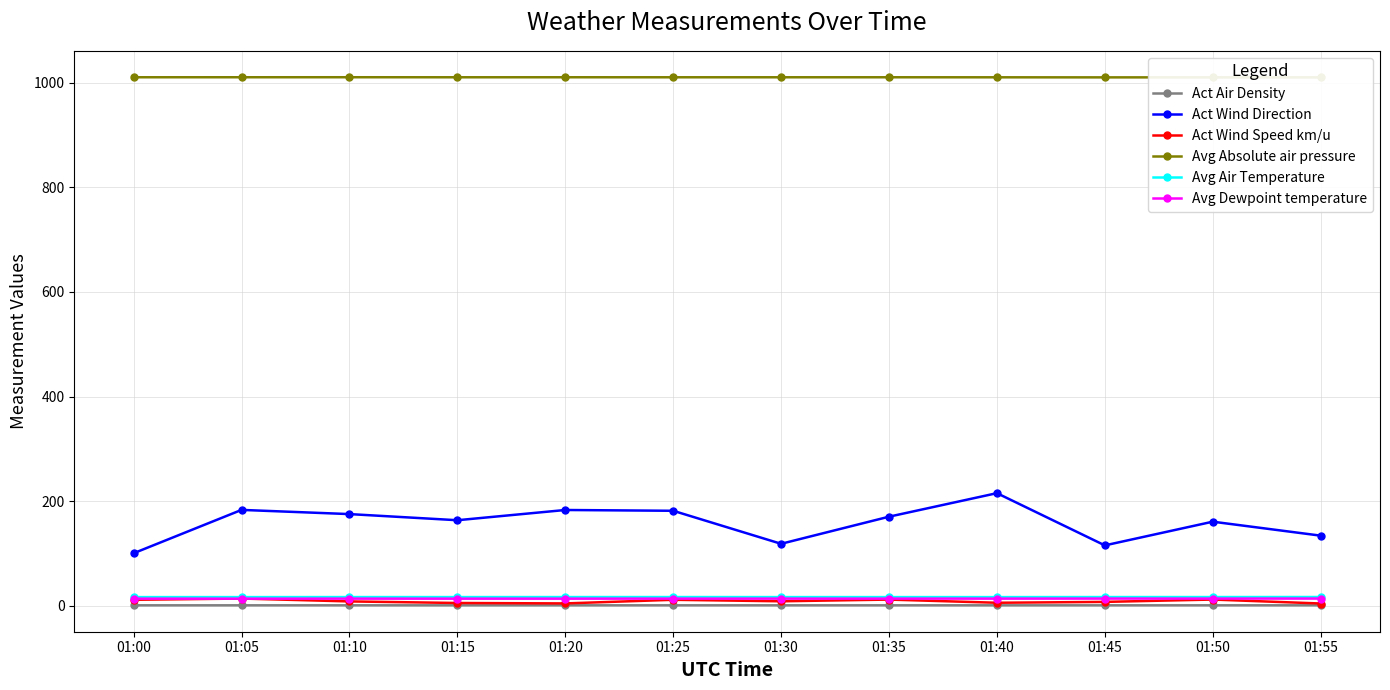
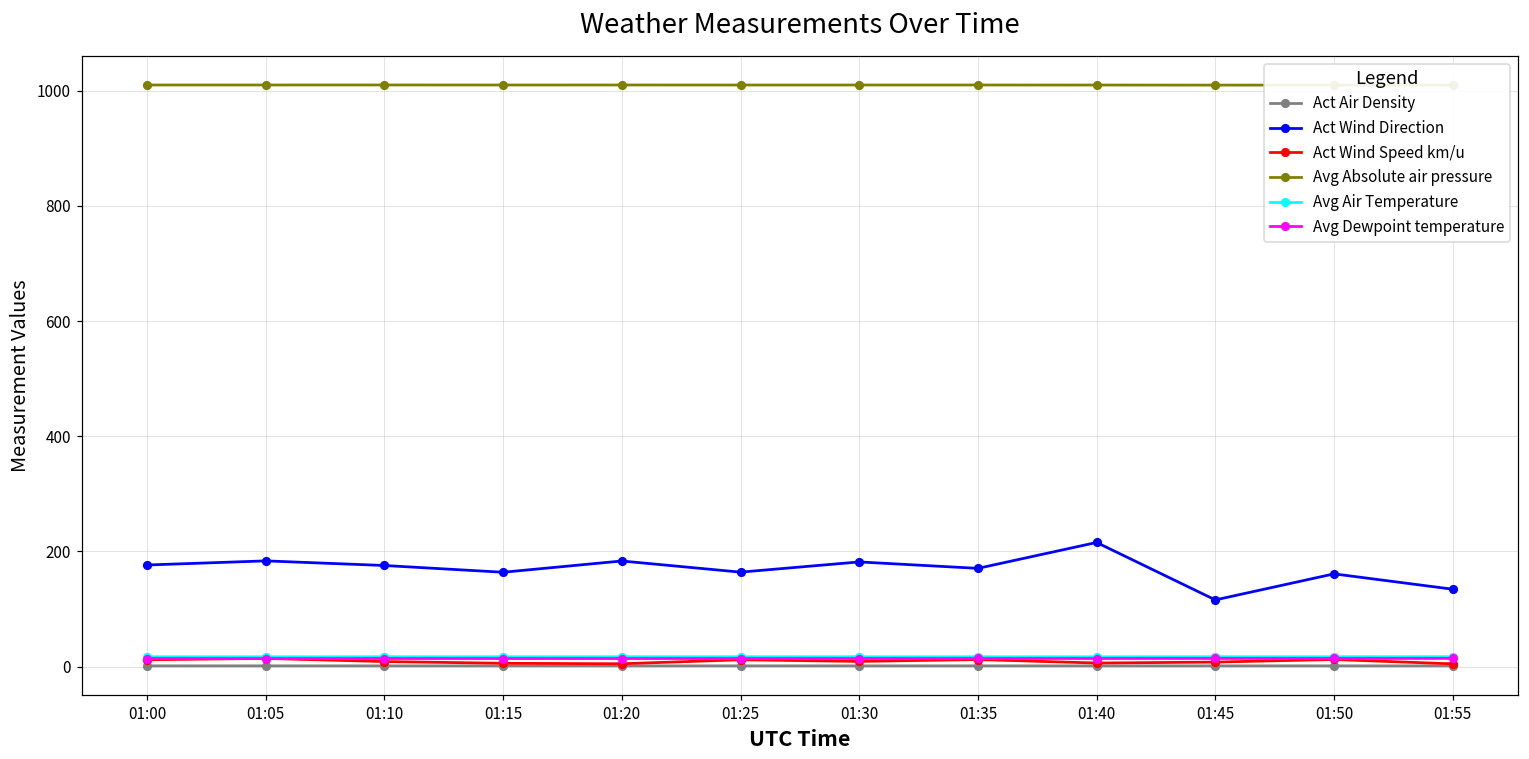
Act Wind Direction, 01:00: 100 -> 180
Act Wind Direction, 01:25: 180 -> 160
Act Wind Direction, 01:30: 120 -> 180
